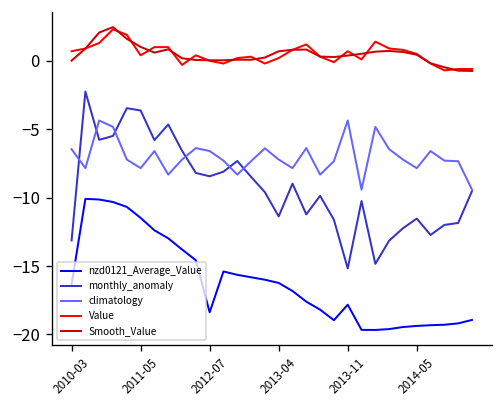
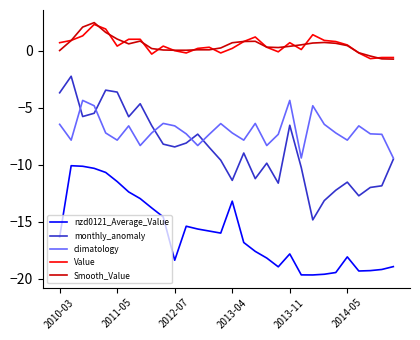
monthly_anomaly, 2010-03: -13.1 -> -3.7
nzd0121_Average_Value, 2013-04: -16.2 -> -13.2
monthly_anomaly, 2013-11: -15.2 -> -6.5
nzd0121_Average_Value, 2014-05: -19.4 -> -18.1
